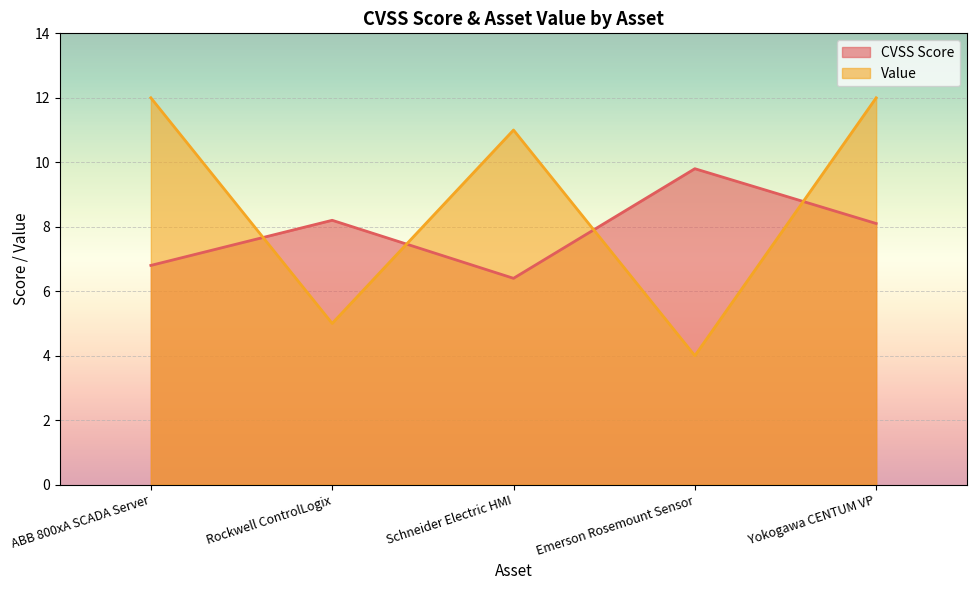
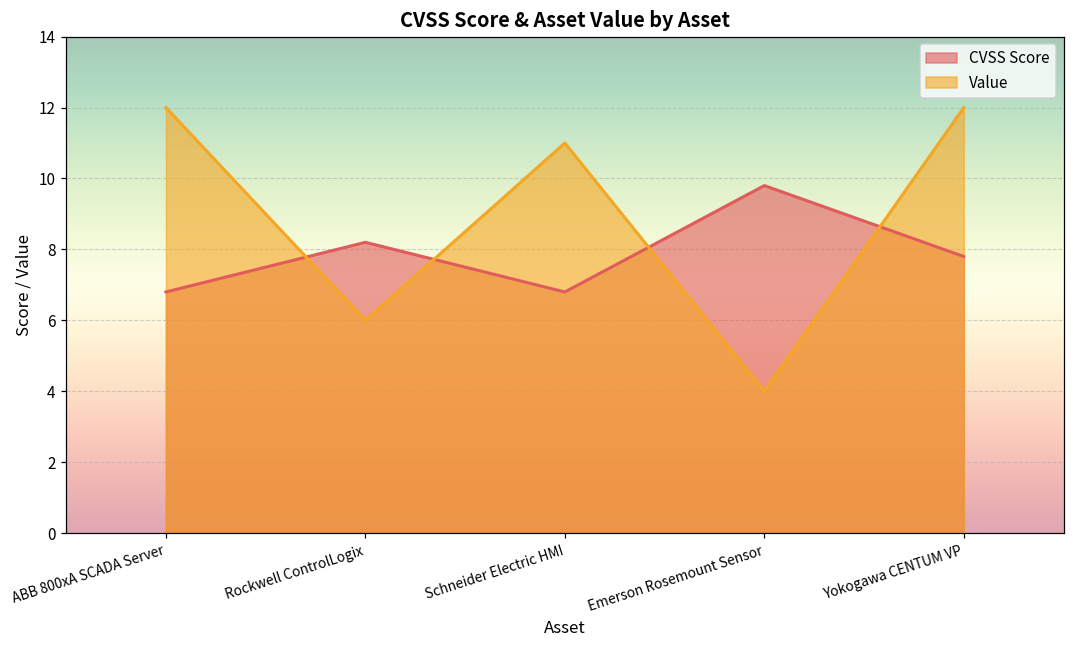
Value, Rockwell ControlLogix: 5 -> 6
CVSS Score, Schneider Electric HMI: 6.4 -> 6.8
CVSS Score, Yokogawa CENTUM VP: 8.1 -> 7.8
